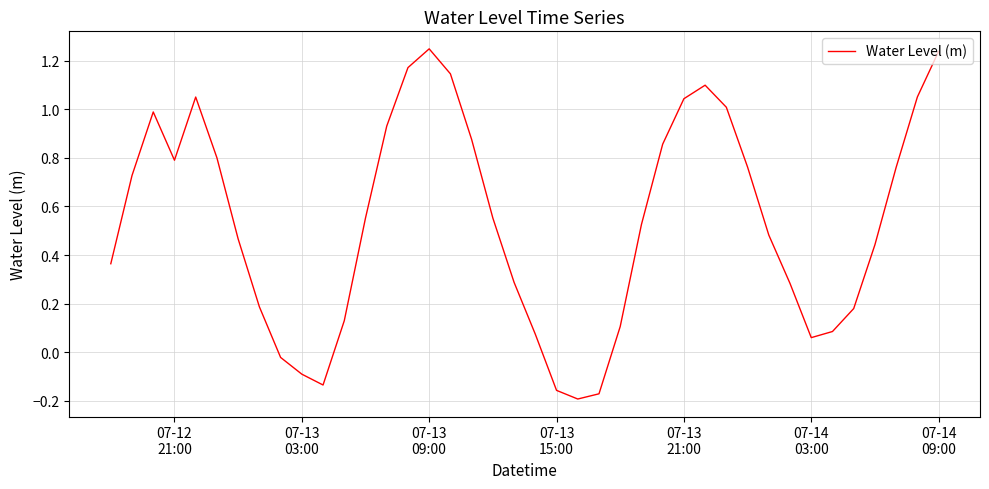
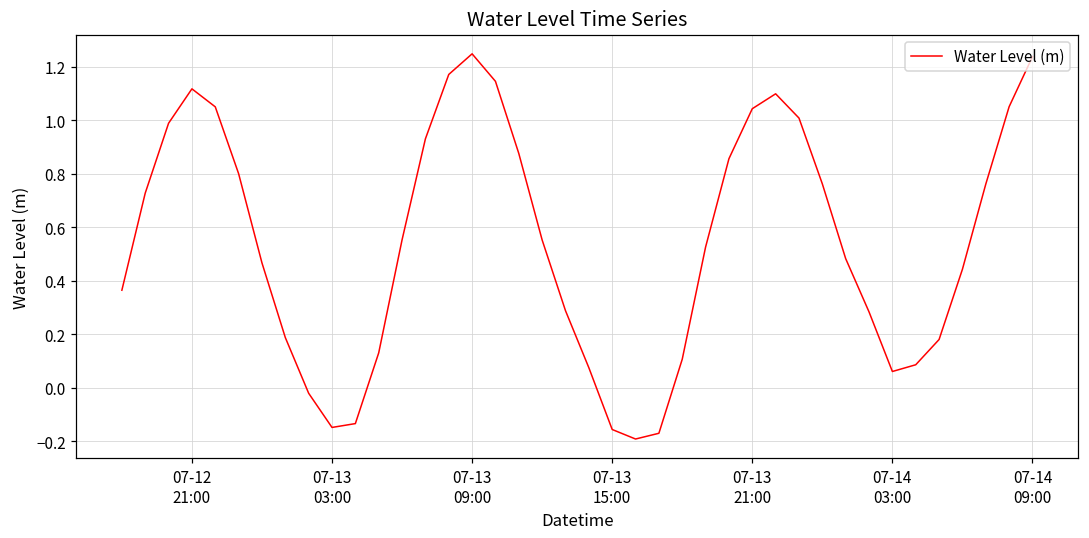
07-12 21:00: 0.79 -> 1.12
07-13 03:00: -0.09 -> -0.15
